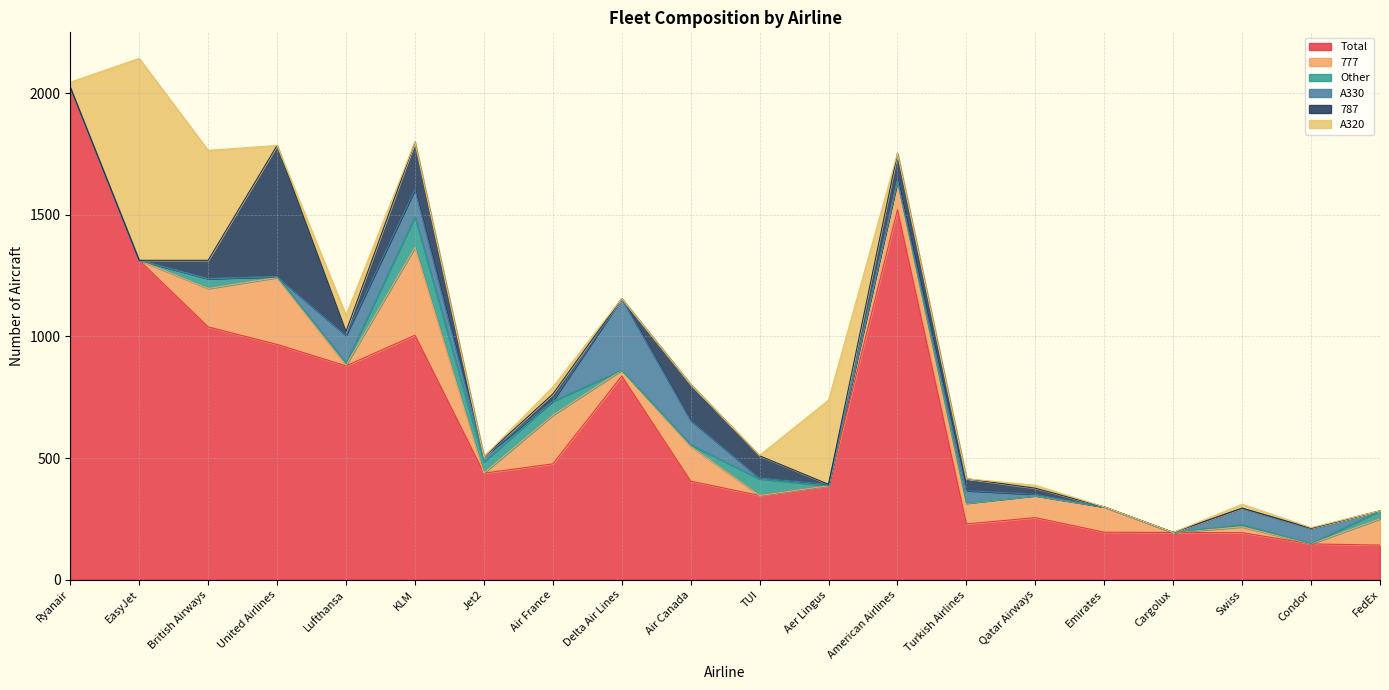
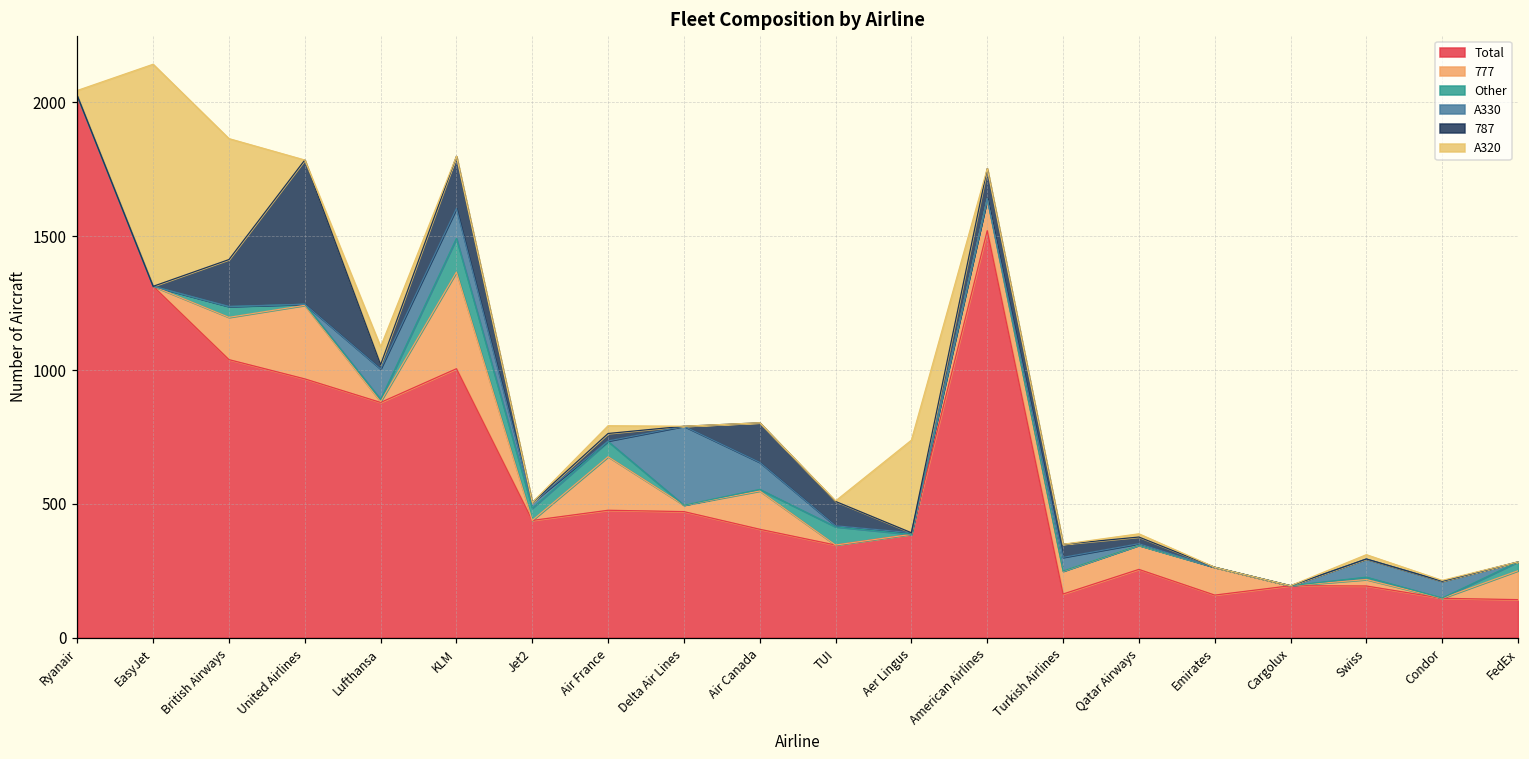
787, British Airways: 80 -> 180
Total, Delta Air Lines: 840 -> 470
Total, Turkish Airlines: 230 -> 160
Total, Emirates: 200 -> 160
